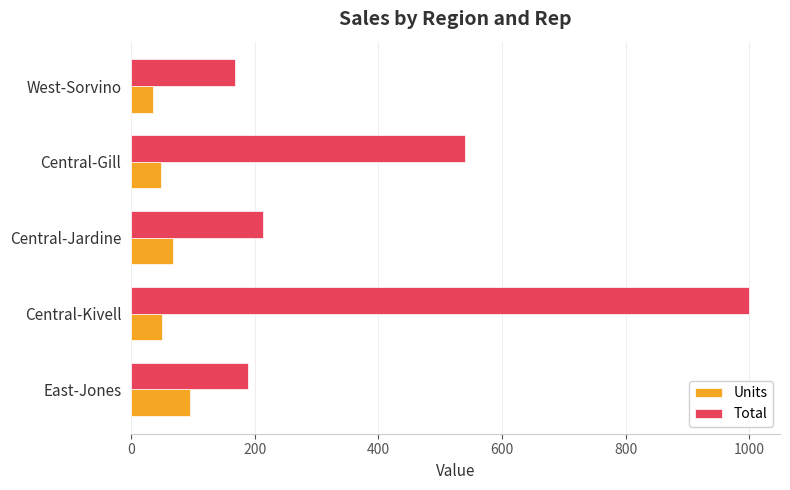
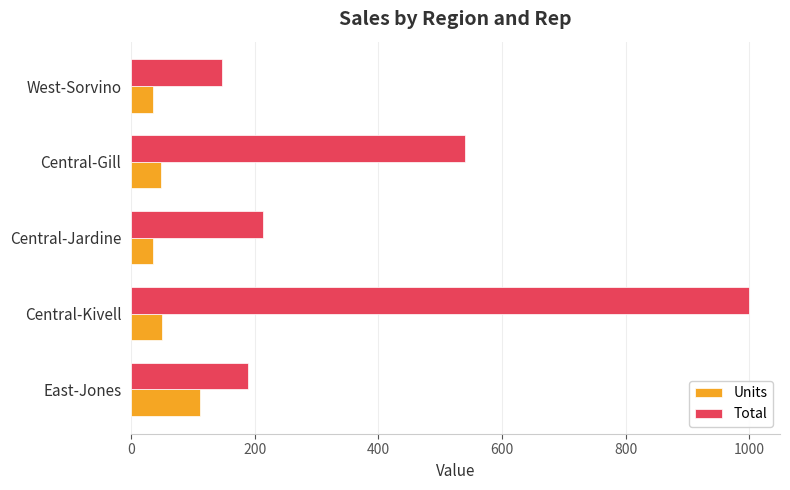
Total, West-Sorvino: 170 -> 150
Units, Central-Jardine: 70 -> 40
Units, East-Jones: 100 -> 110
